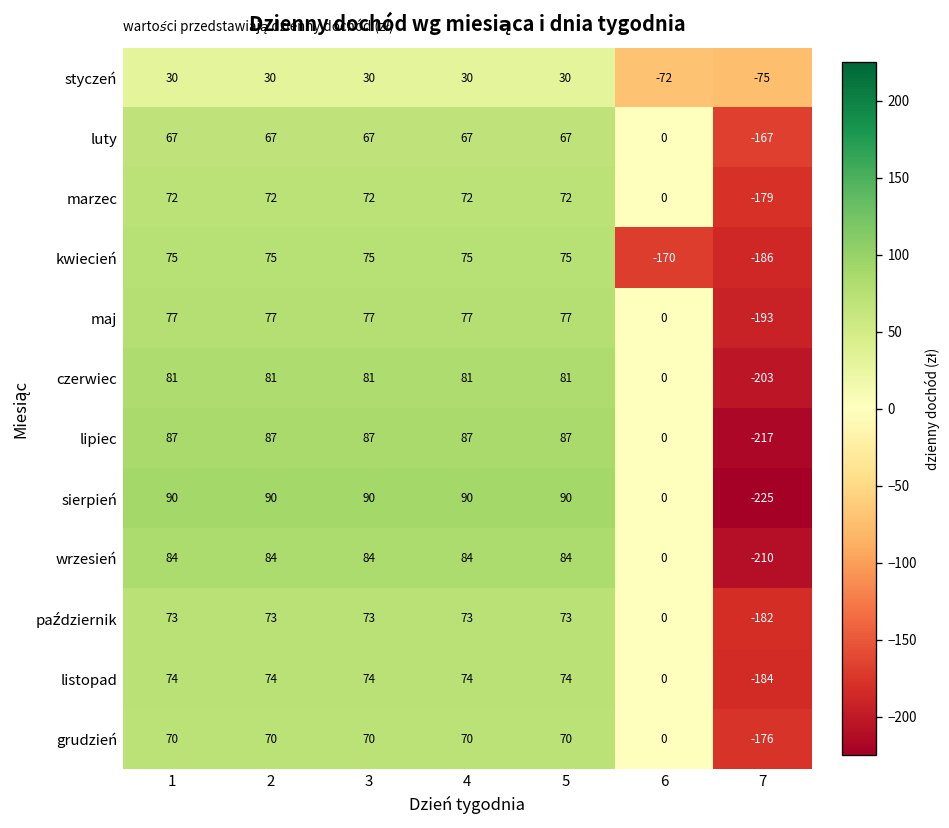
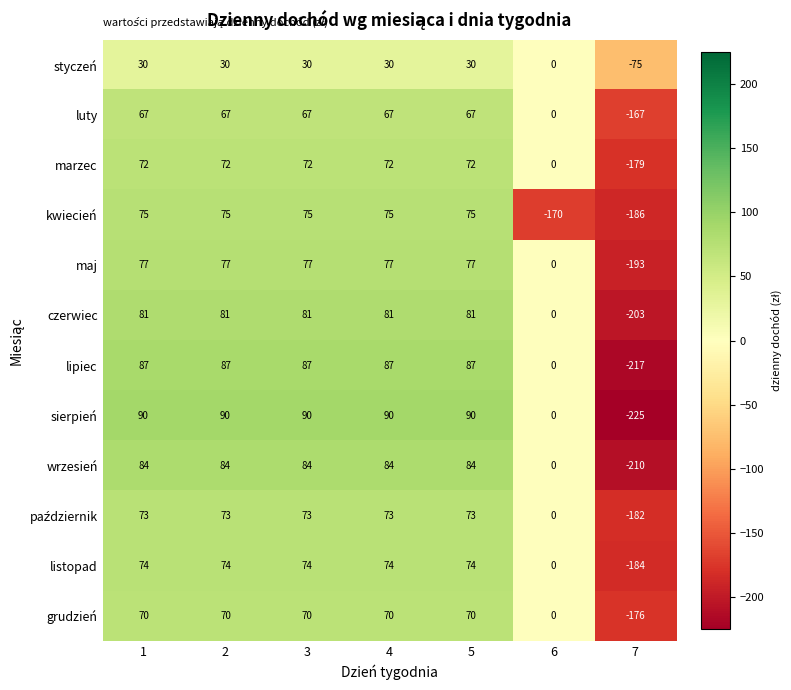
styczeń, 6: -72 -> 0
